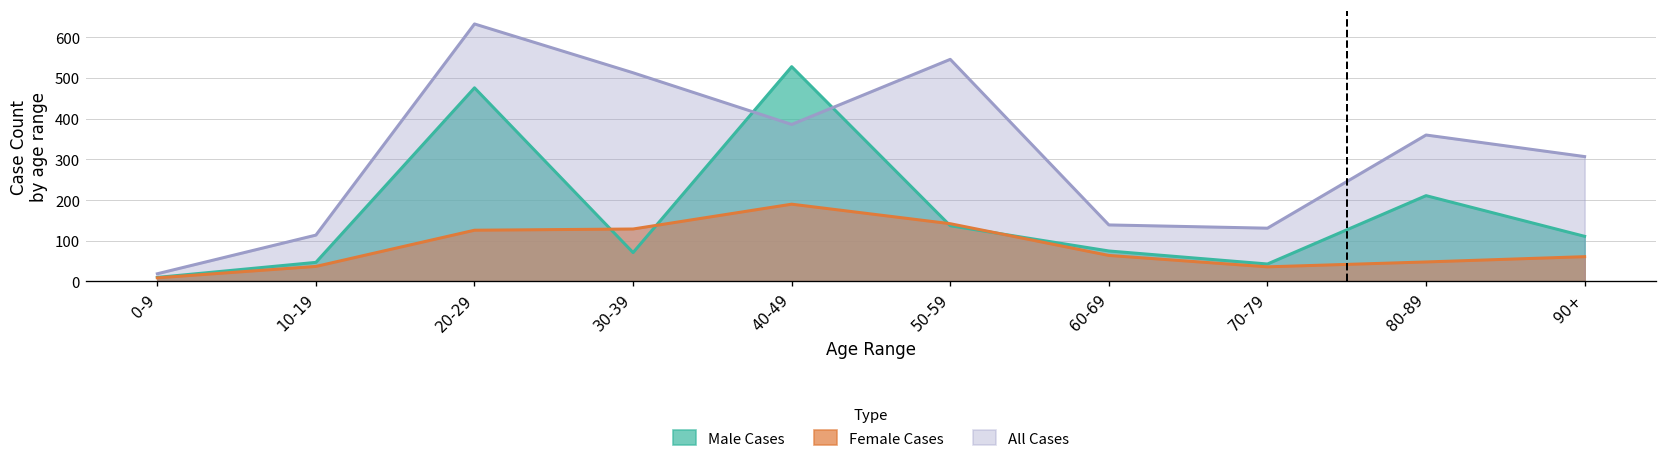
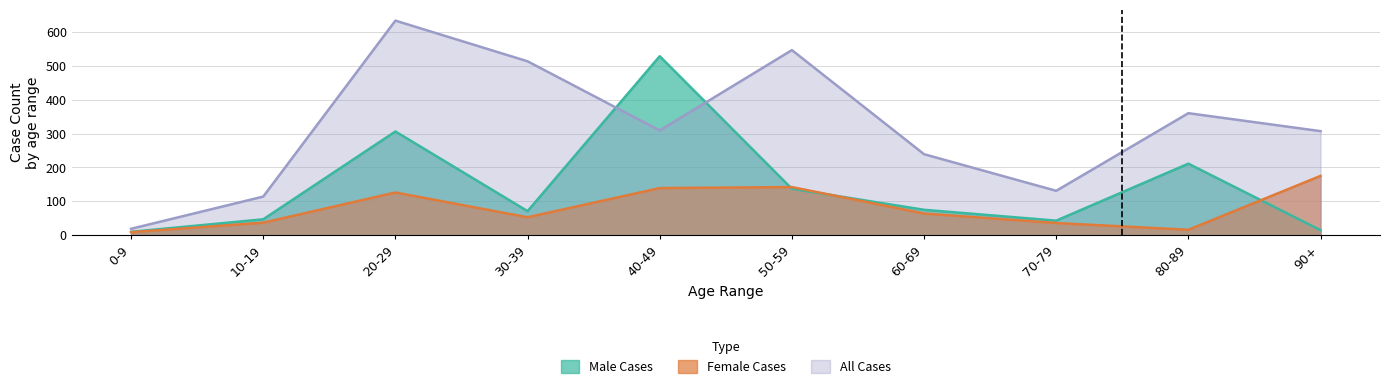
Male Cases, 20-29: 480 -> 310
Female Cases, 30-39: 130 -> 50
Female Cases, 40-49: 190 -> 140
All Cases, 40-49: 390 -> 310
All Cases, 60-69: 140 -> 240
Female Cases, 80-89: 50 -> 20
Male Cases, 90+: 110 -> 20
Female Cases, 90+: 60 -> 180
